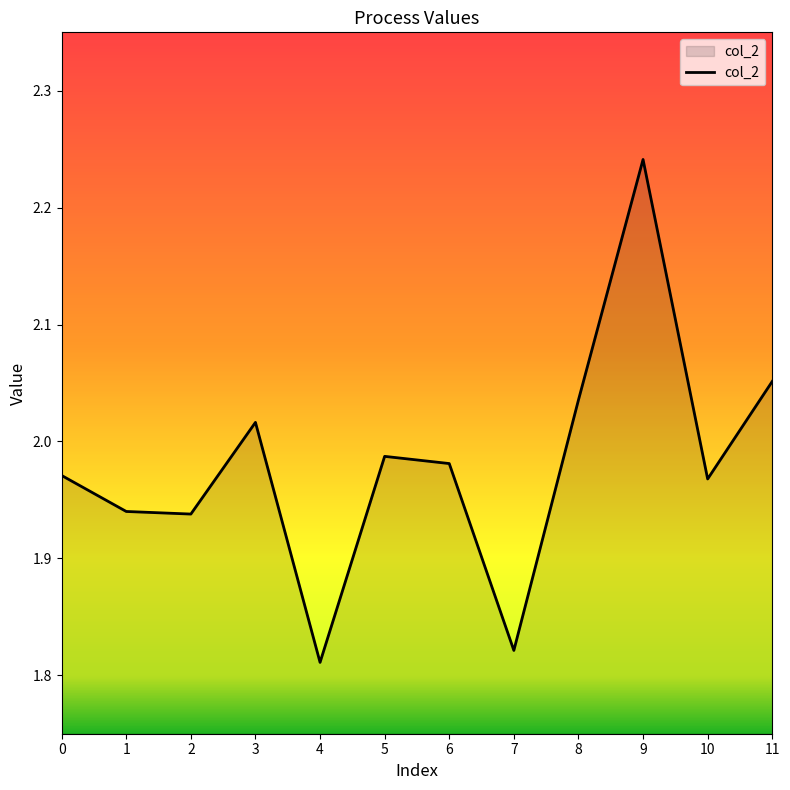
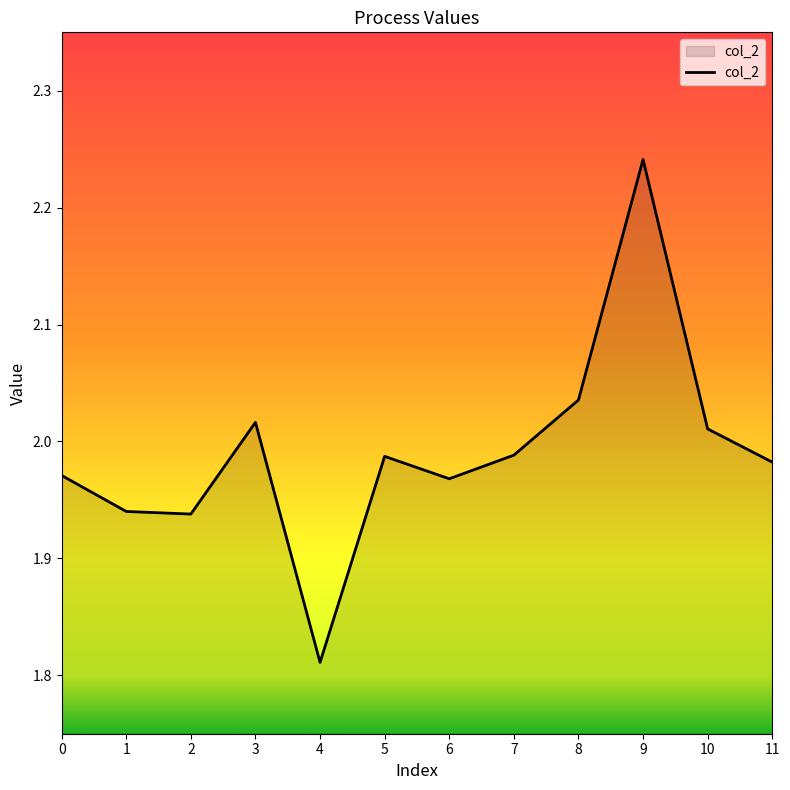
6: 1.981 -> 1.968
7: 1.821 -> 1.988
10: 1.968 -> 2.011
11: 2.051 -> 1.982
